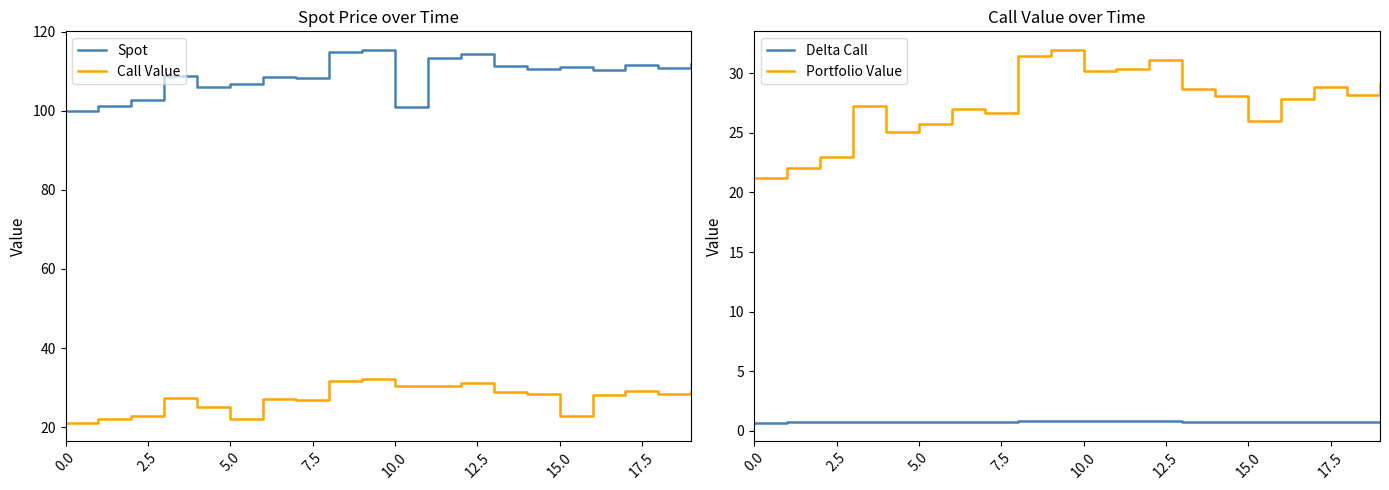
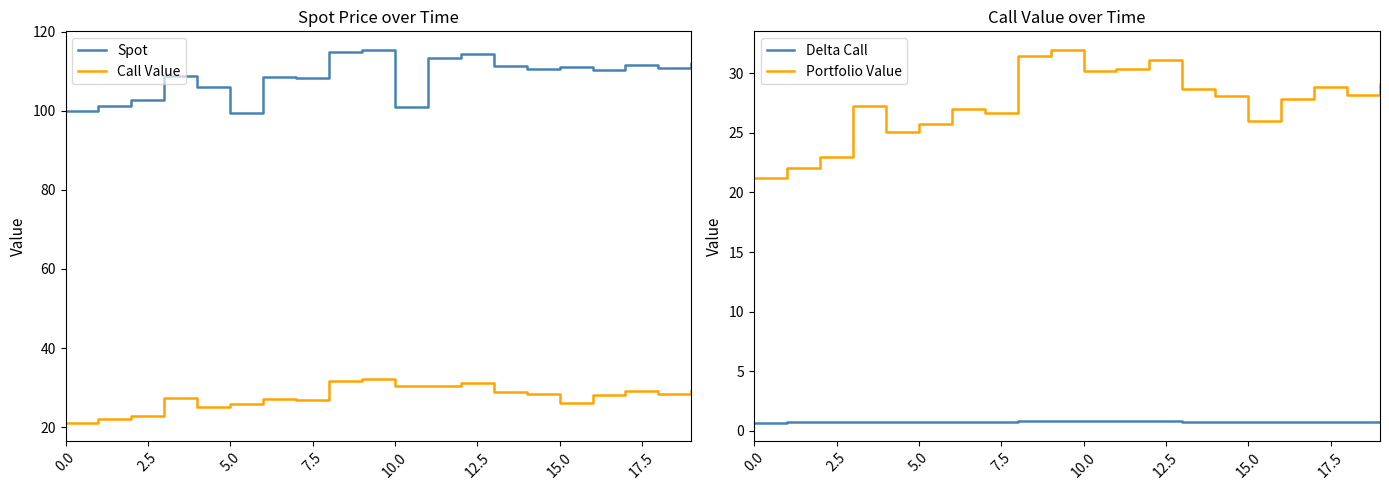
Spot Price over Time, Spot, 5.0: 107 -> 99
Spot Price over Time, Call Value, 5.0: 22 -> 26
Spot Price over Time, Call Value, 15.0: 23 -> 26
